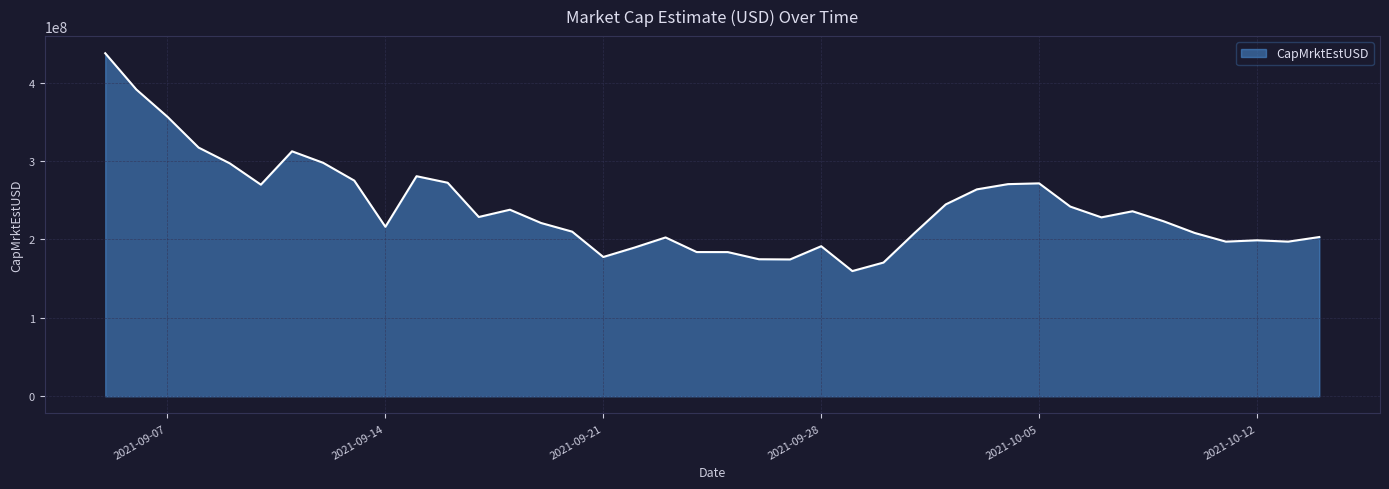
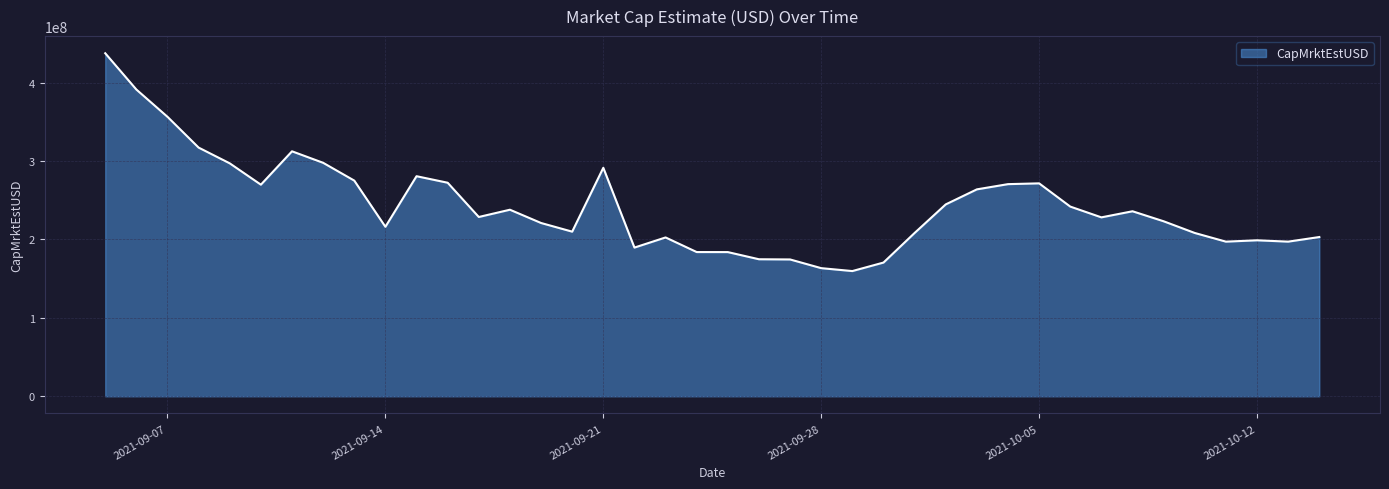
2021-09-21: 180000000 -> 290000000
2021-09-28: 190000000 -> 160000000
